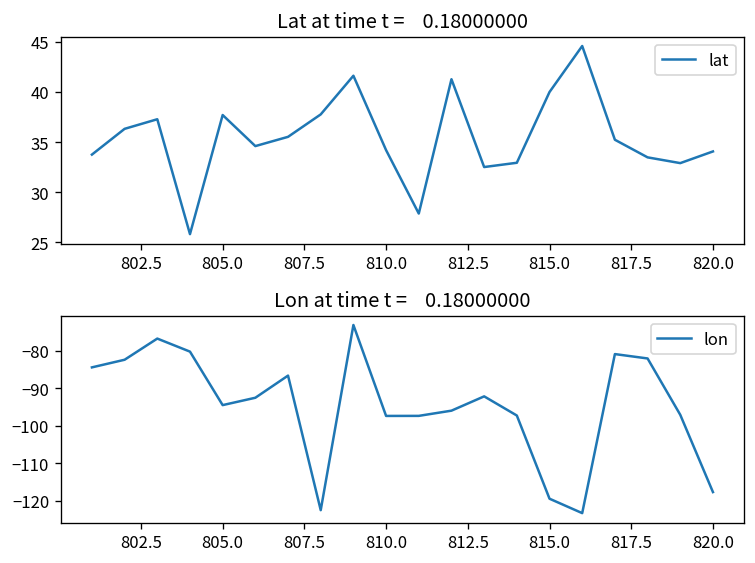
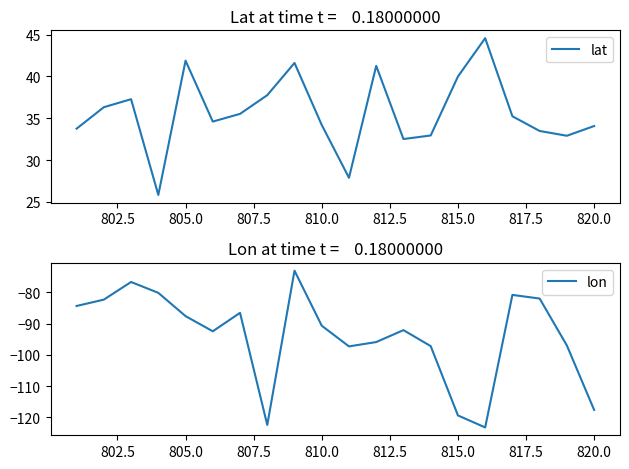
Lat at time t = 0.18000000, 805.0: 38 -> 42
Lon at time t = 0.18000000, 805.0: -94 -> -88
Lon at time t = 0.18000000, 810.0: -97 -> -91
